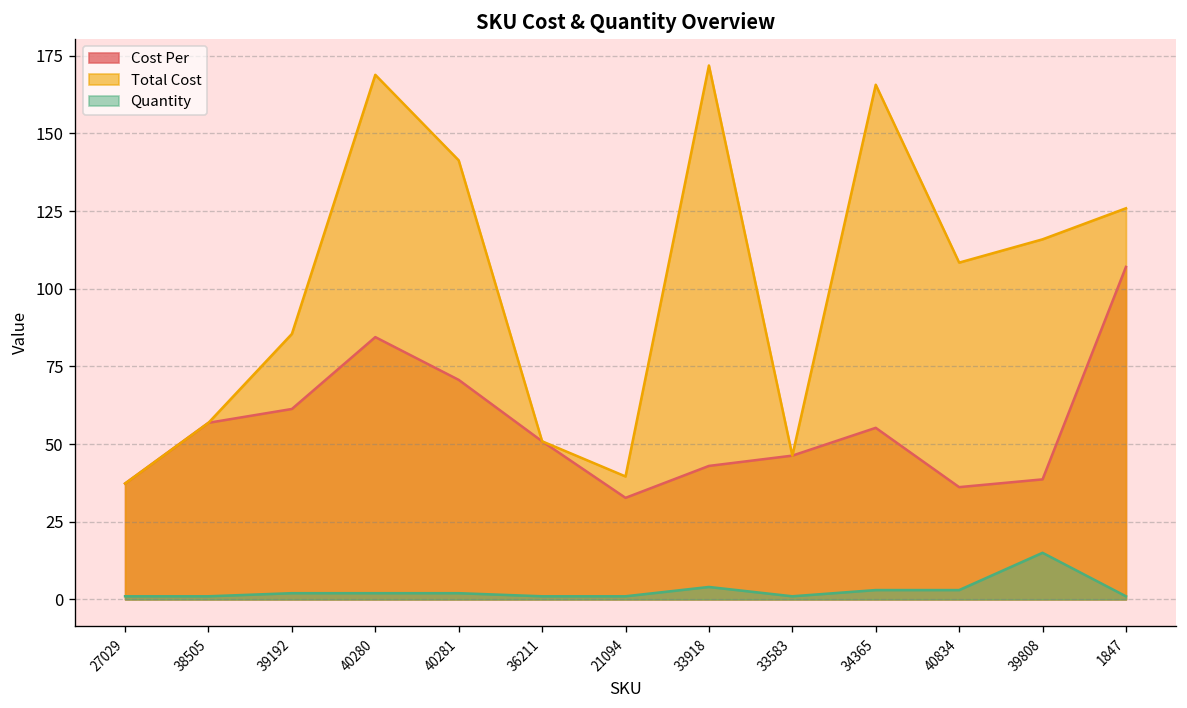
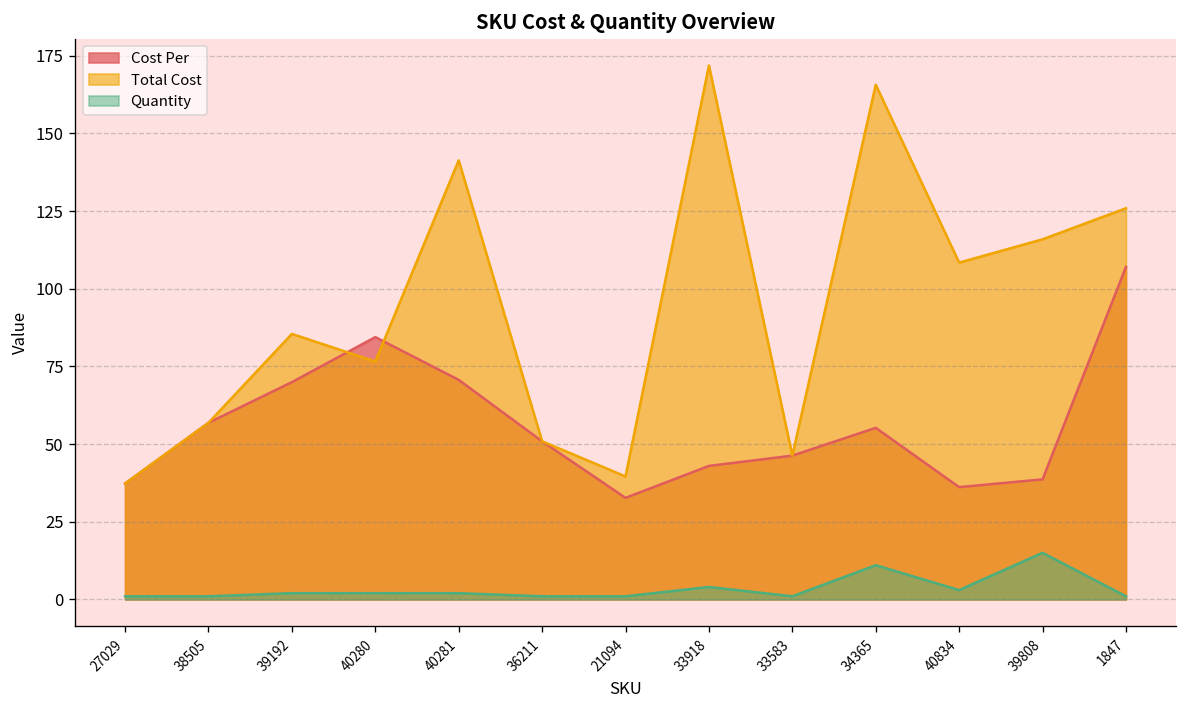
Cost Per, 39192: 61 -> 70
Total Cost, 40280: 169 -> 77
Quantity, 34365: 3 -> 11
